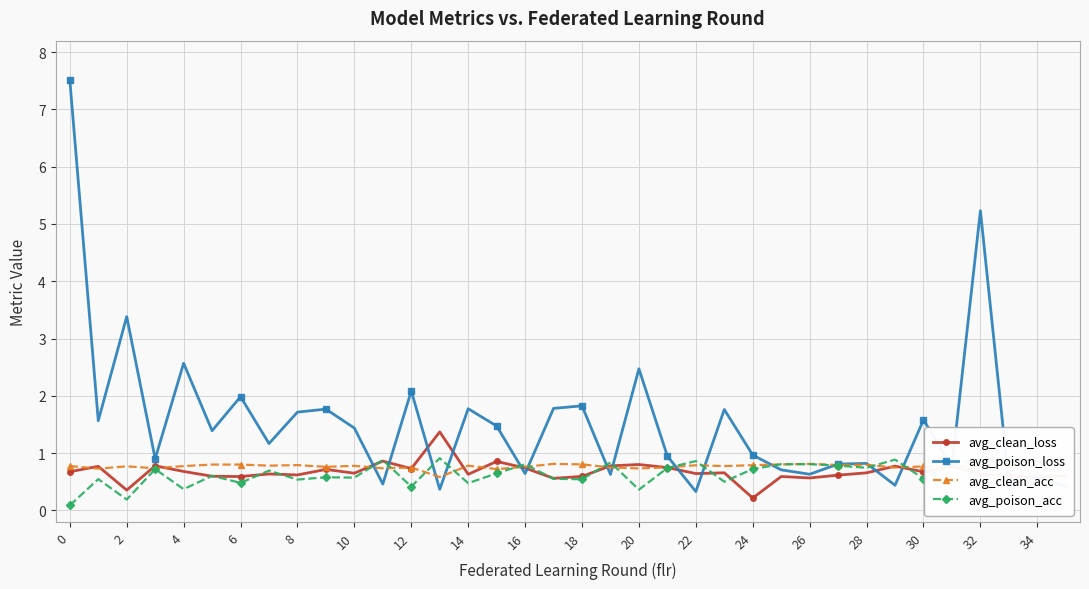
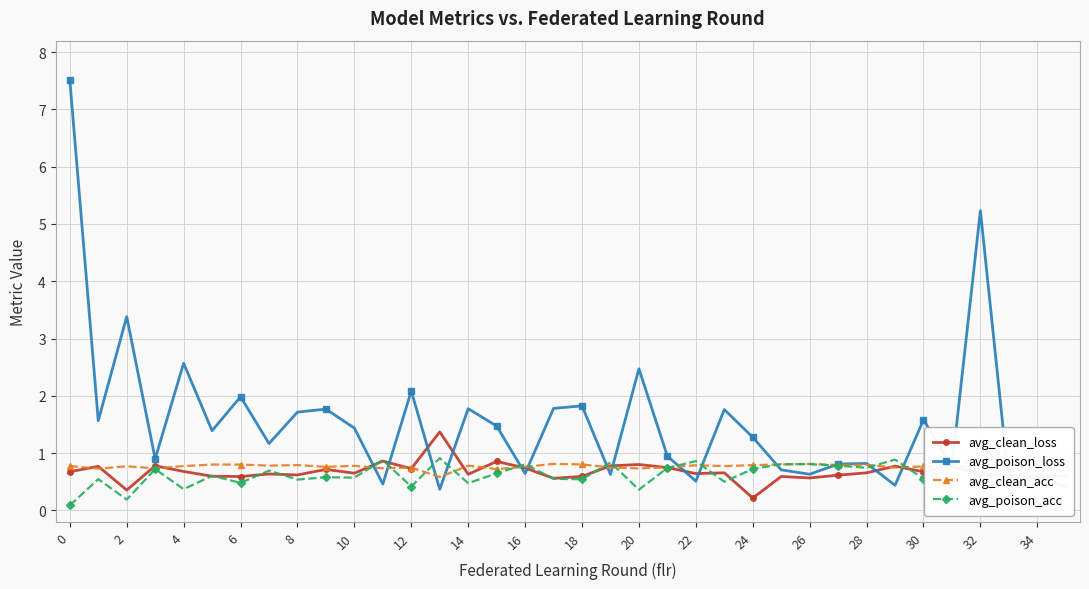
avg_poison_loss, 22: 0.3 -> 0.5
avg_poison_loss, 24: 1.0 -> 1.3
